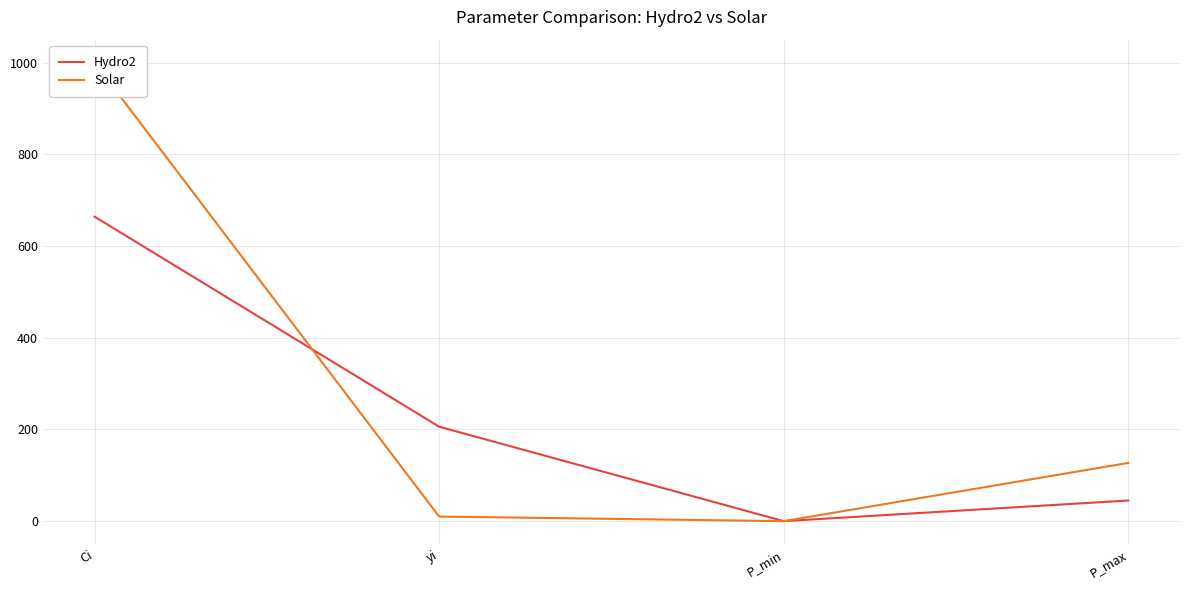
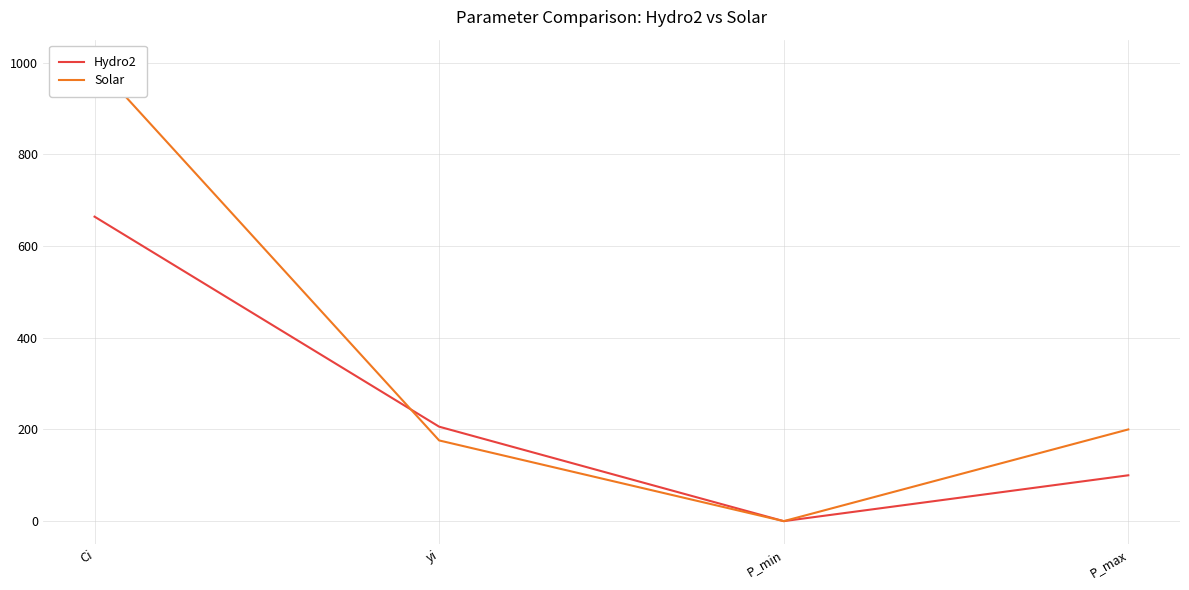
Solar, yi: 10 -> 180
Hydro2, P_max: 50 -> 100
Solar, P_max: 130 -> 200
